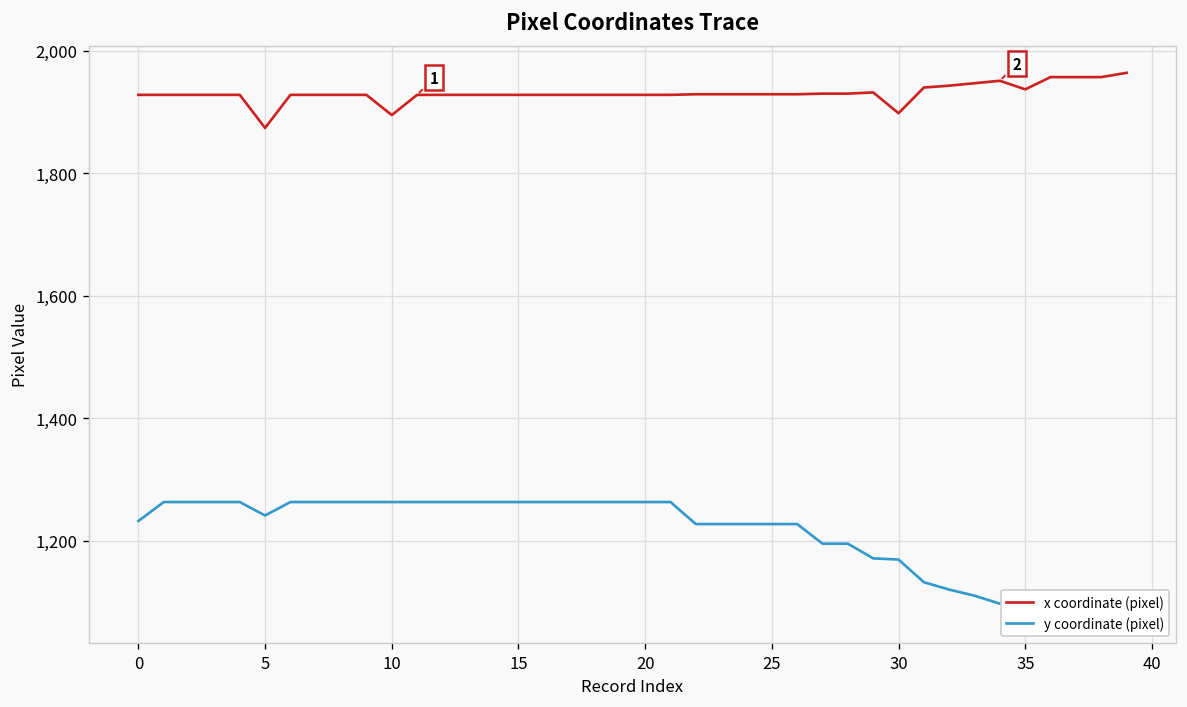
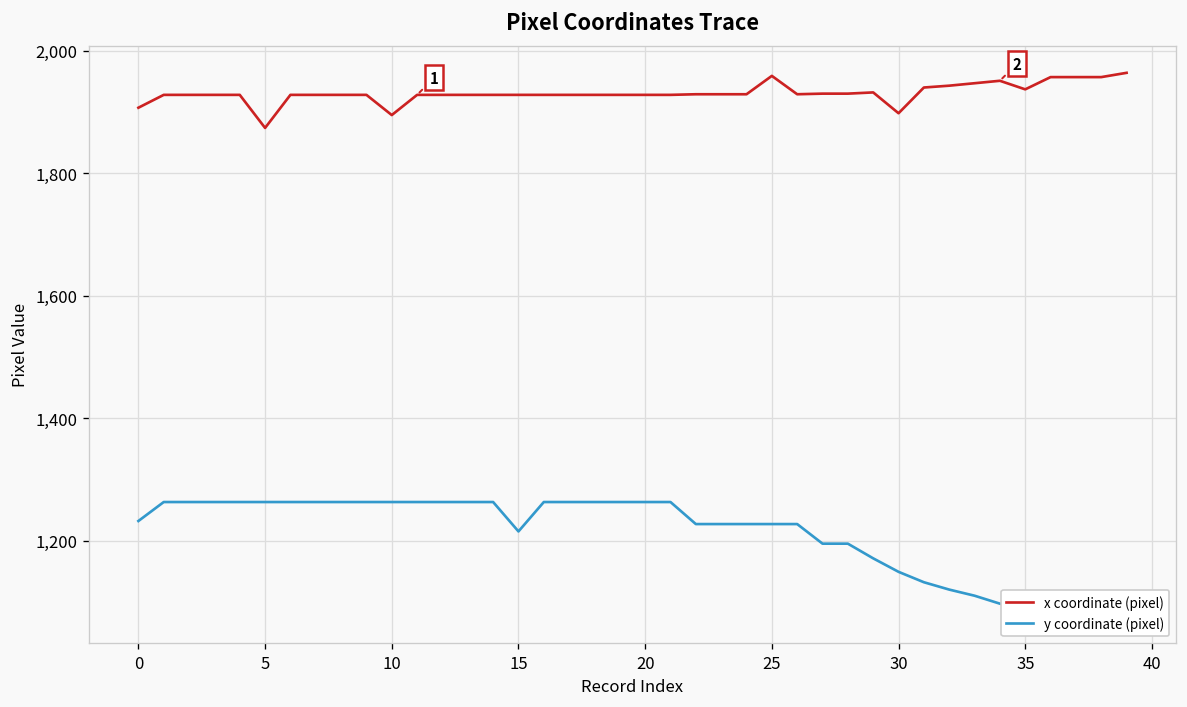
x coordinate (pixel), 0: 1,930 -> 1,910
y coordinate (pixel), 5: 1,240 -> 1,260
y coordinate (pixel), 15: 1,260 -> 1,220
x coordinate (pixel), 25: 1,930 -> 1,960
y coordinate (pixel), 30: 1,170 -> 1,150
